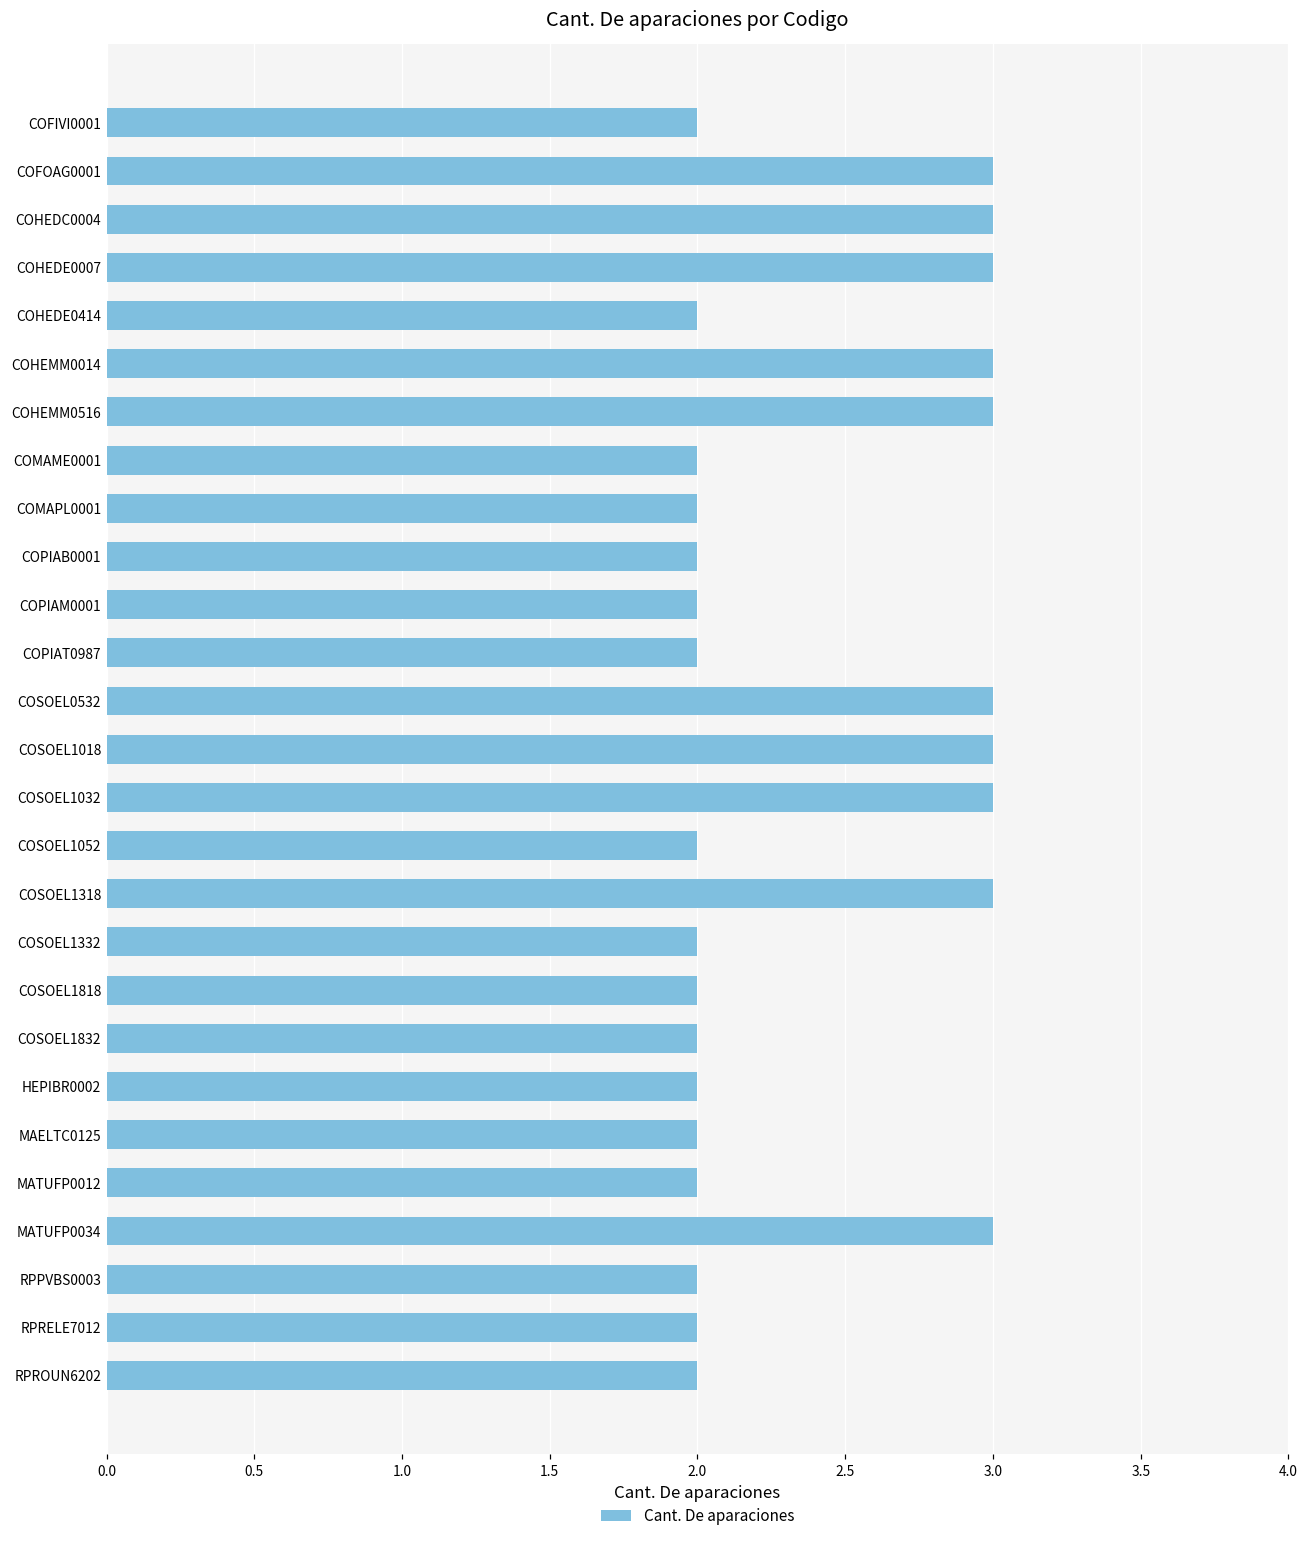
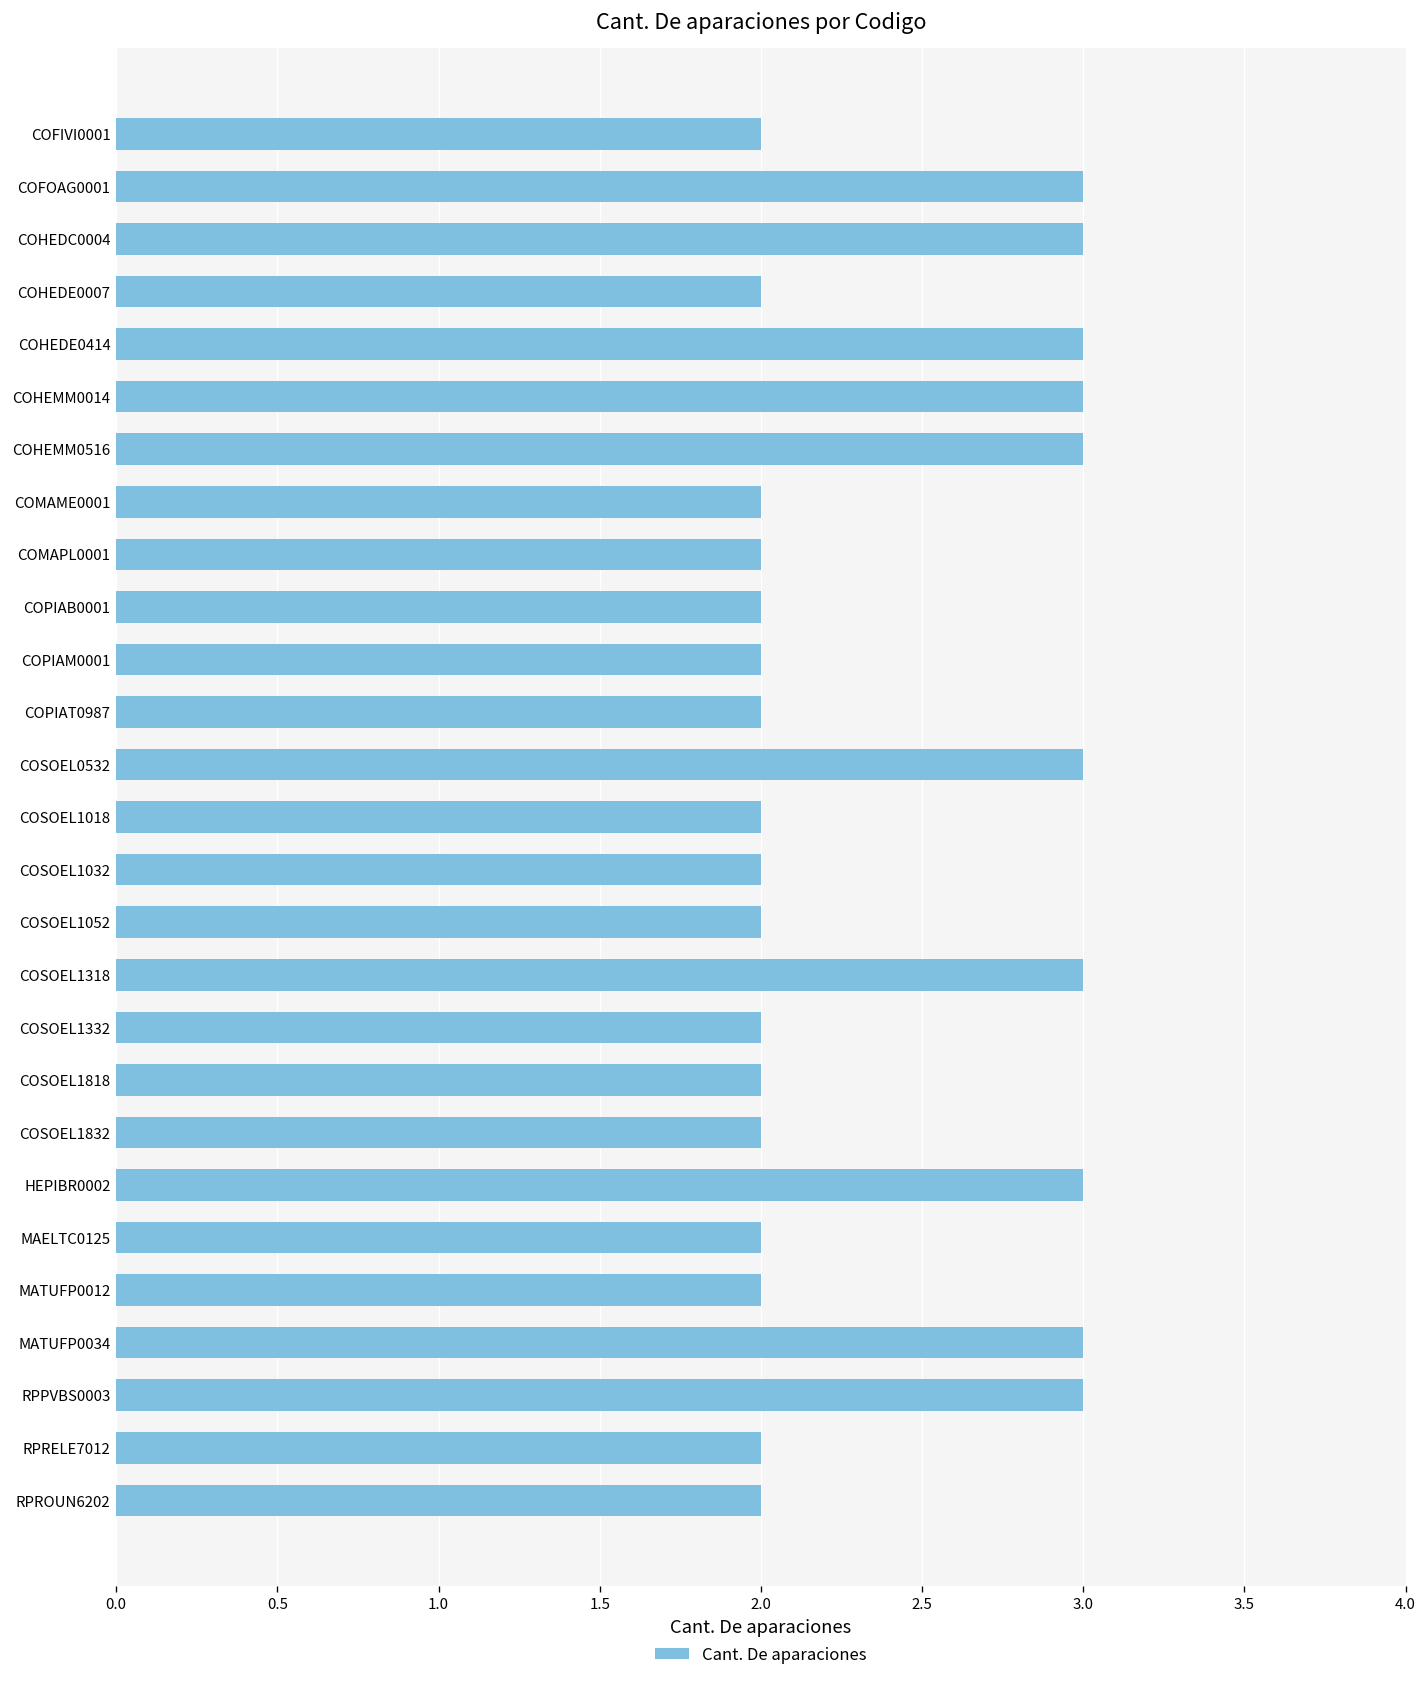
COHEDE0007: 3 -> 2
COHEDE0414: 2 -> 3
COSOEL1018: 3 -> 2
COSOEL1032: 3 -> 2
HEPIBR0002: 2 -> 3
RPPVBS0003: 2 -> 3
